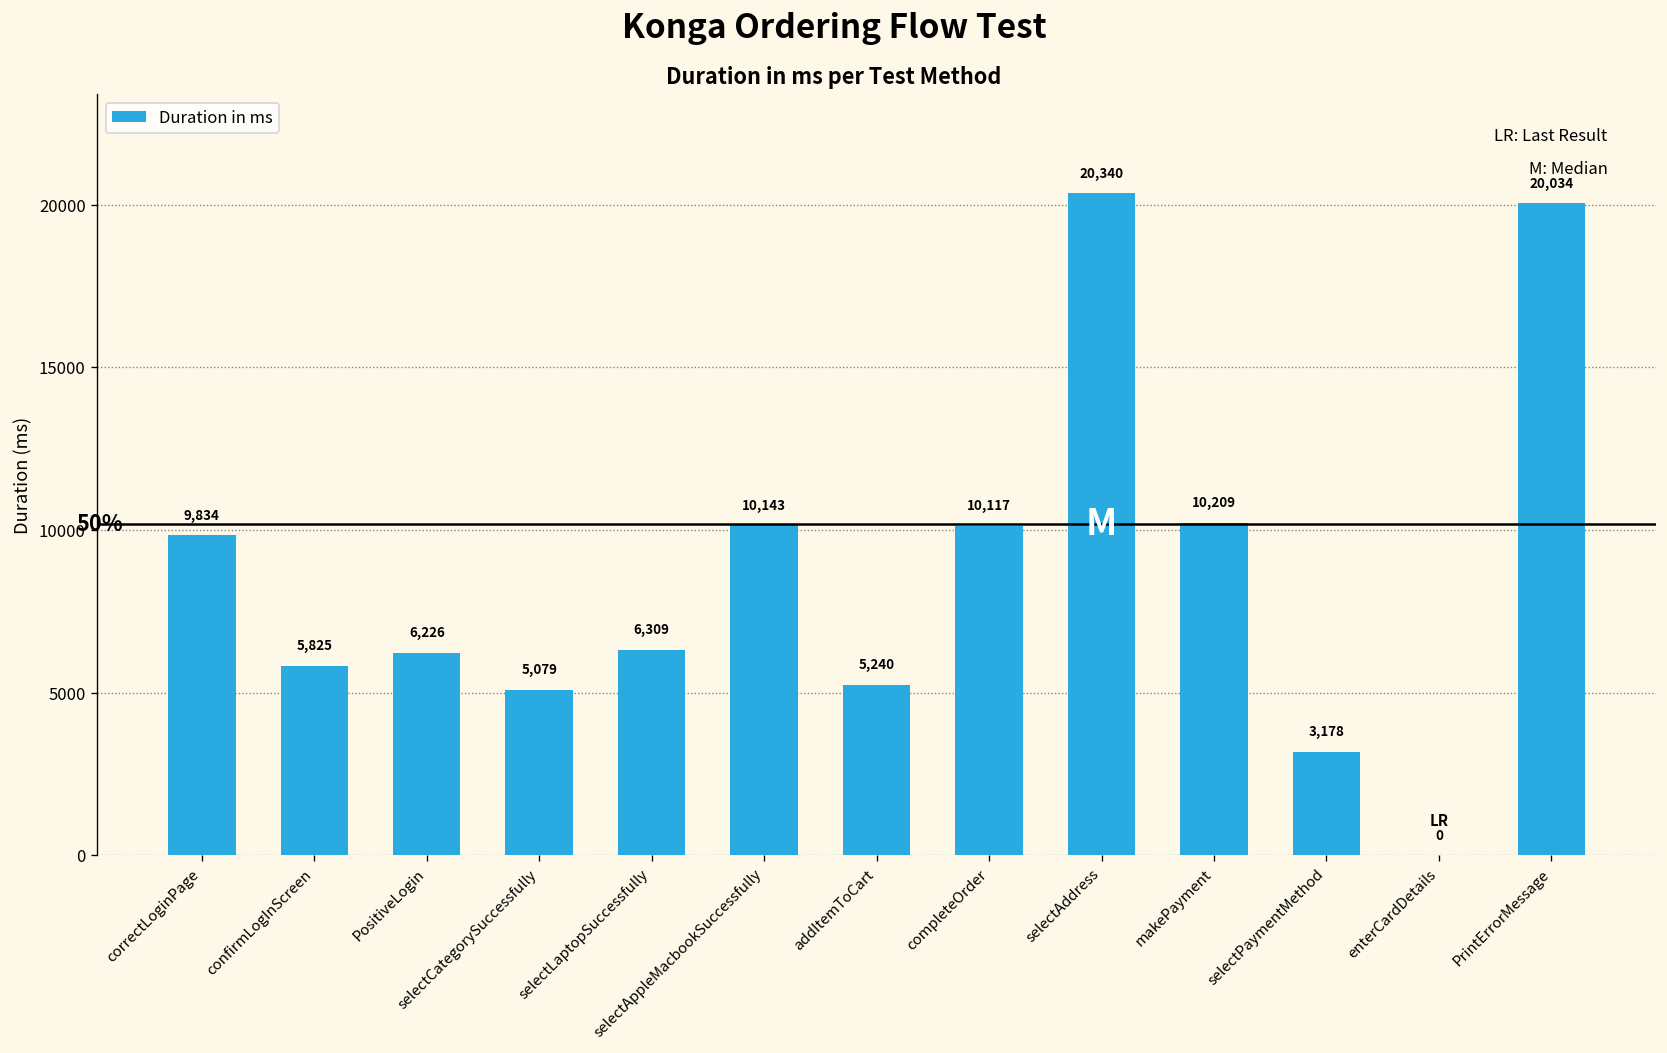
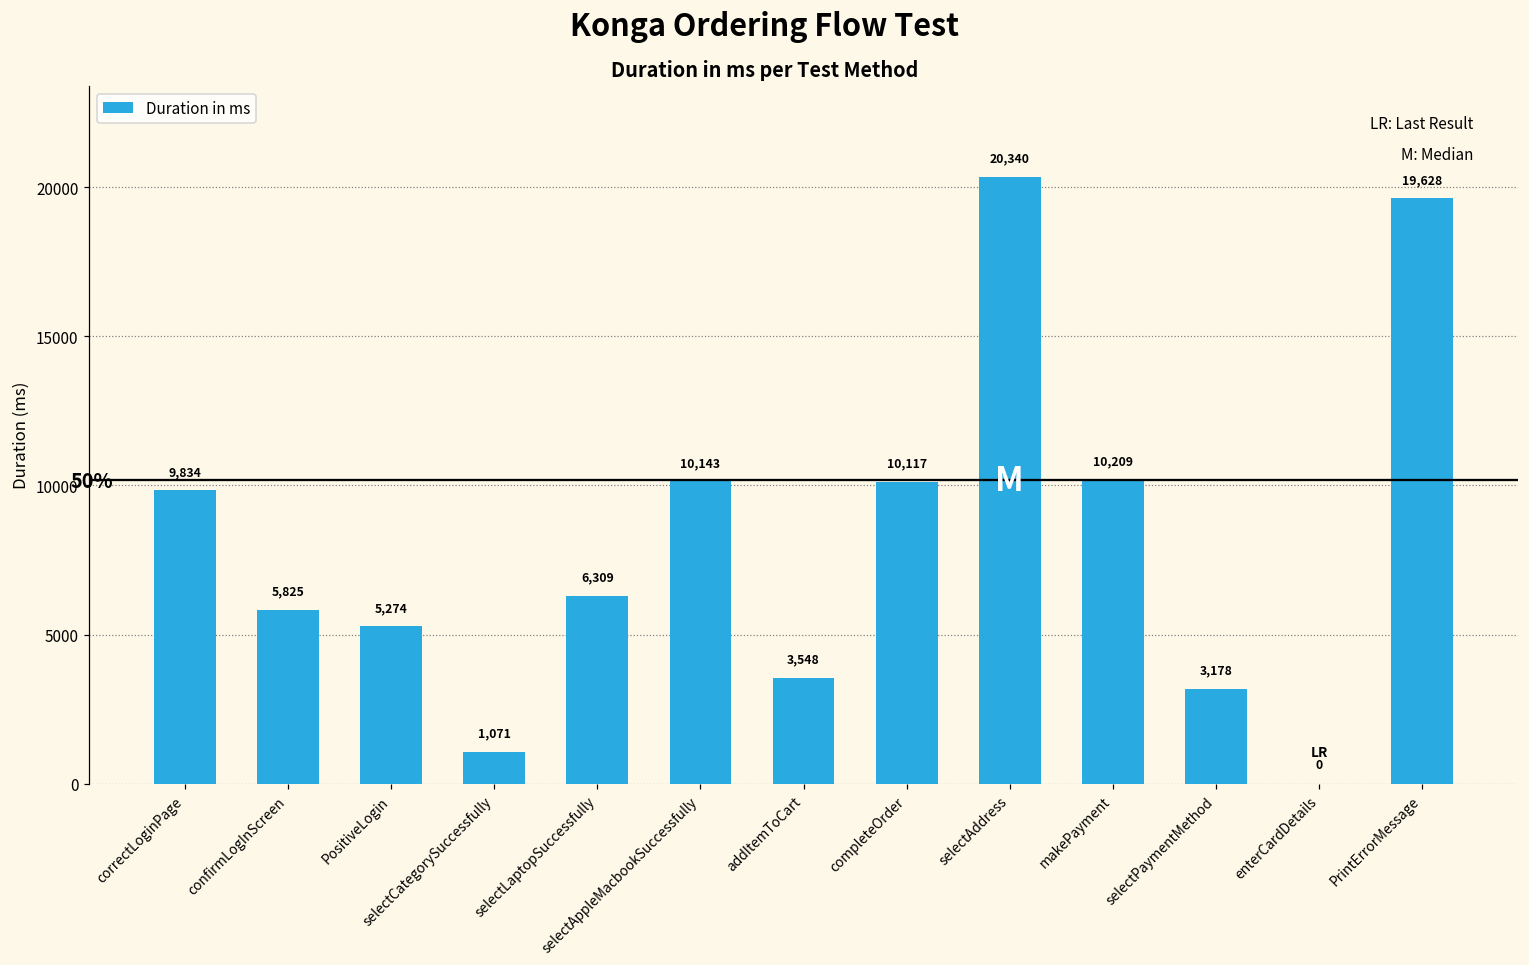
PositiveLogin: 6,226 -> 5,274
selectCategorySuccessfully: 5,079 -> 1,071
addItemToCart: 5,240 -> 3,548
PrintErrorMessage: 20,034 -> 19,628
